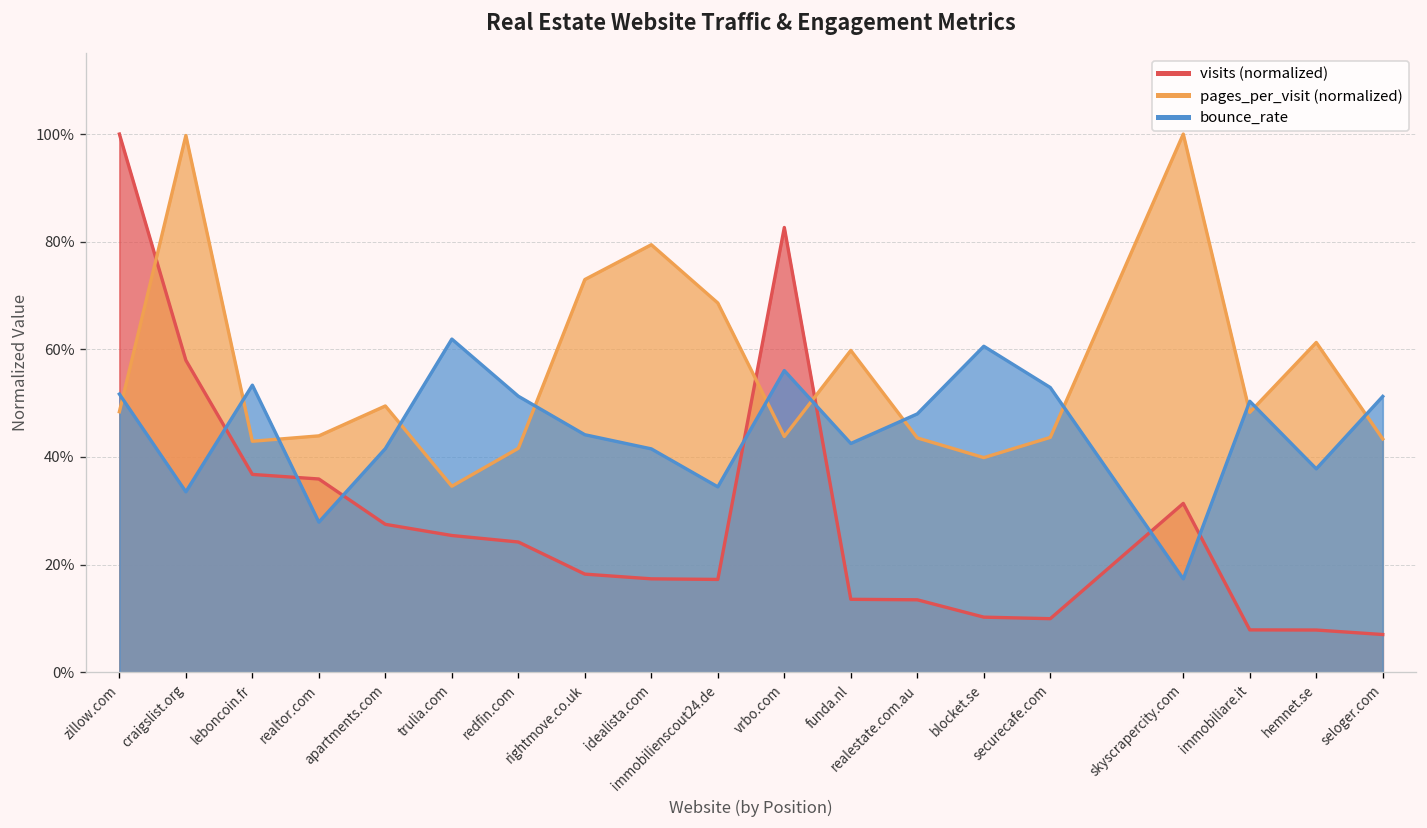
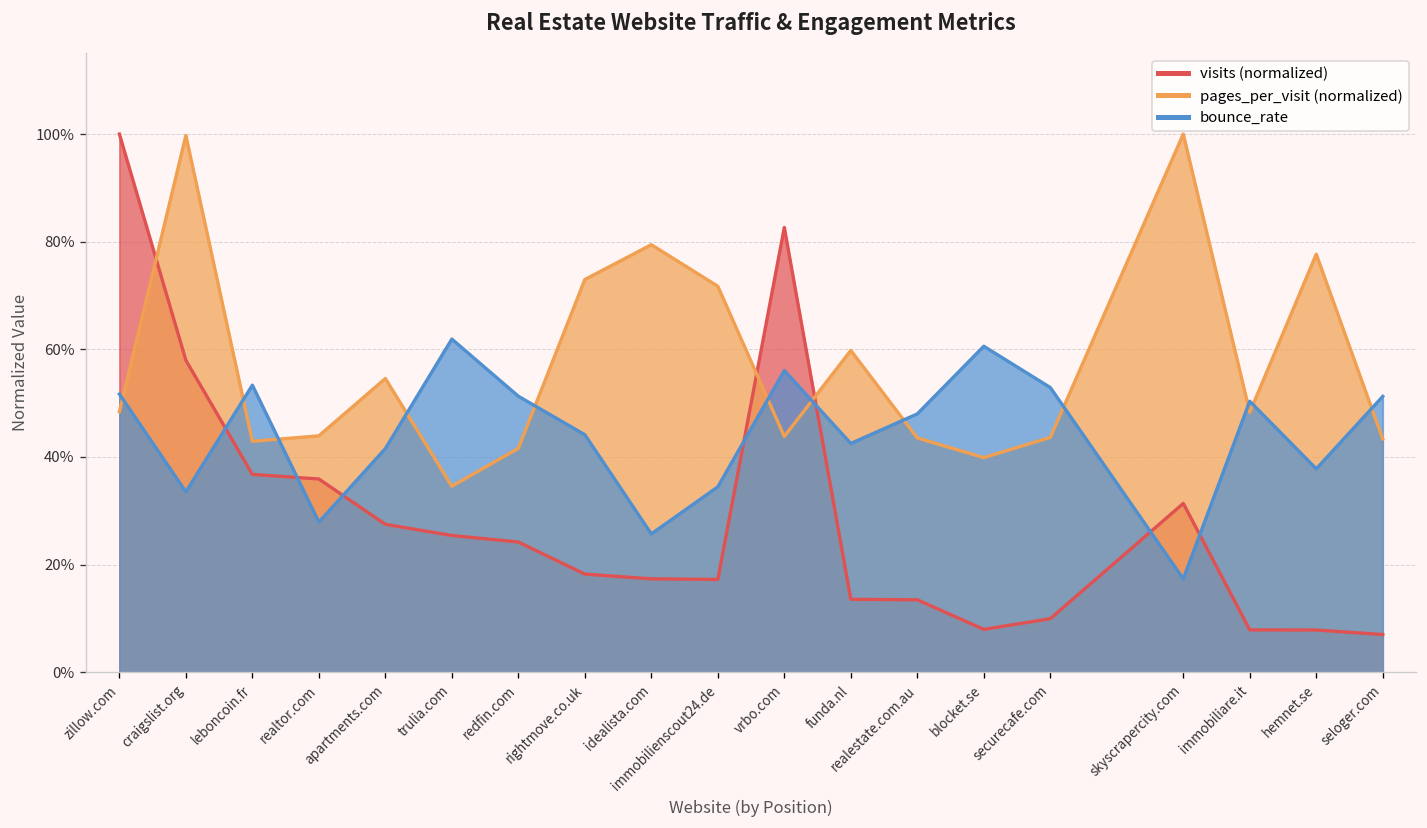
pages_per_visit (normalized), apartments.com: 49% -> 55%
bounce_rate, idealista.com: 42% -> 26%
pages_per_visit (normalized), immobilienscout24.de: 69% -> 72%
visits (normalized), blocket.se: 10% -> 8%
pages_per_visit (normalized), hemnet.se: 61% -> 78%
